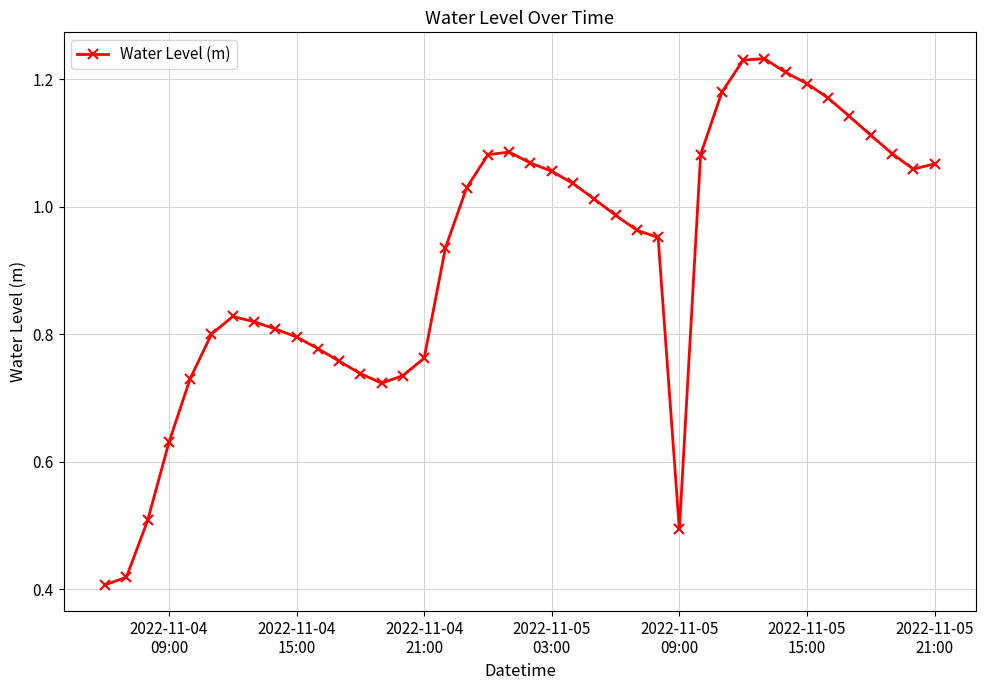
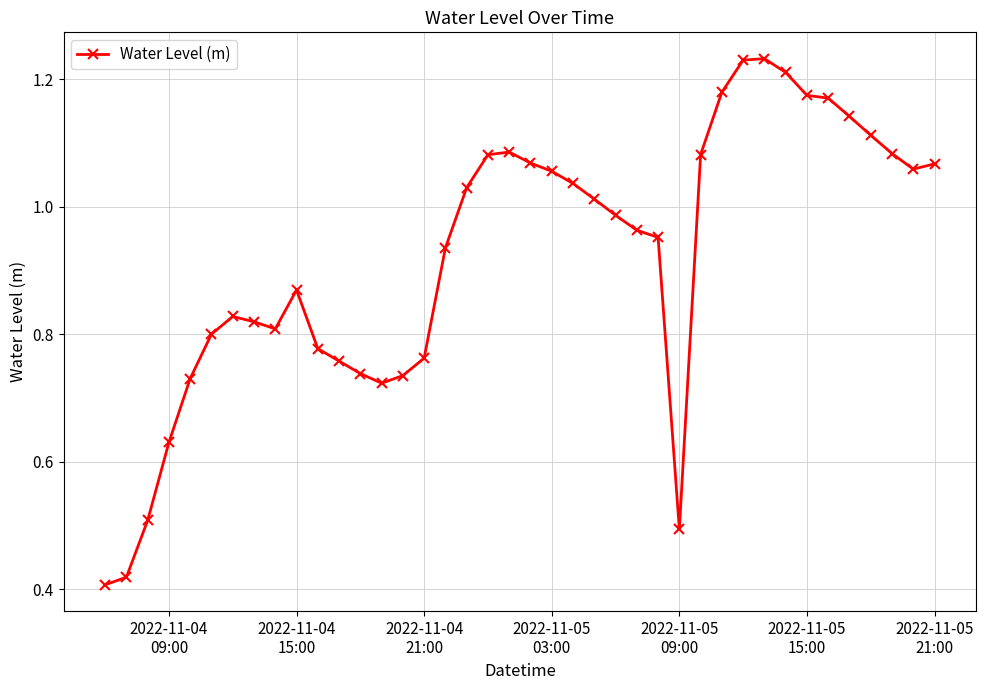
2022-11-04 15:00: 0.80 -> 0.87
2022-11-05 15:00: 1.19 -> 1.17
